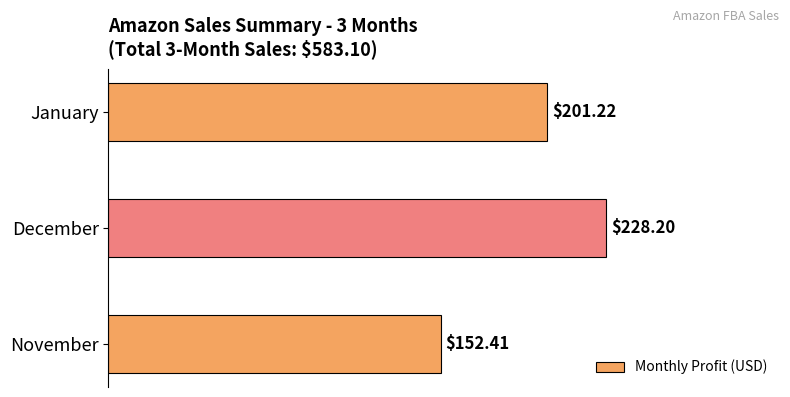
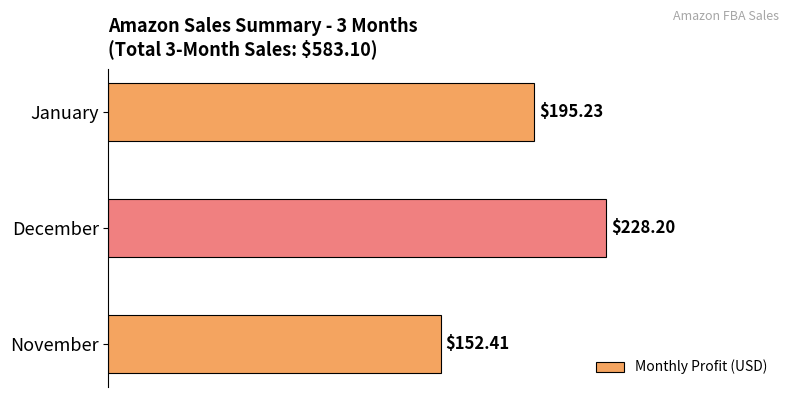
January: $201.22 -> $195.23
